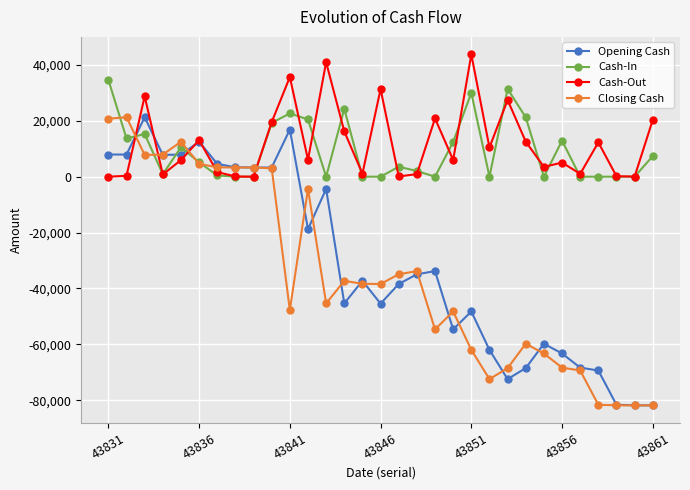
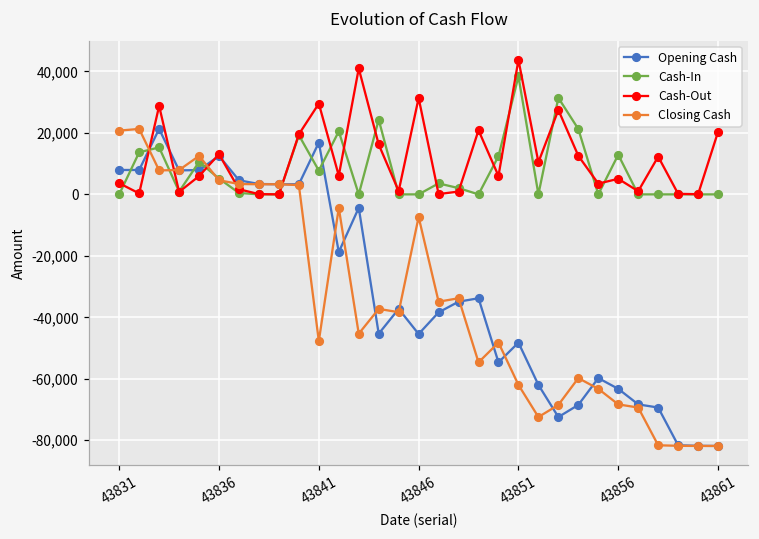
Cash-In, 43831: 35,000 -> 0
Cash-Out, 43831: 0 -> 4,000
Cash-In, 43841: 23,000 -> 8,000
Cash-Out, 43841: 36,000 -> 30,000
Closing Cash, 43846: -38,000 -> -7,000
Cash-In, 43851: 30,000 -> 38,000
Cash-In, 43861: 7,000 -> 0
